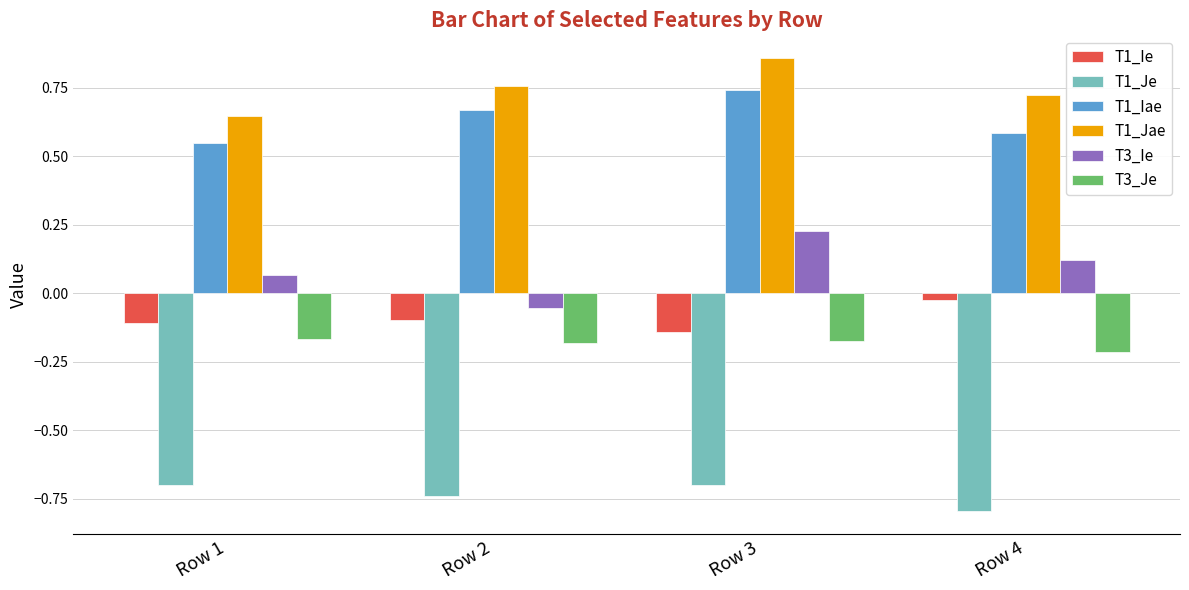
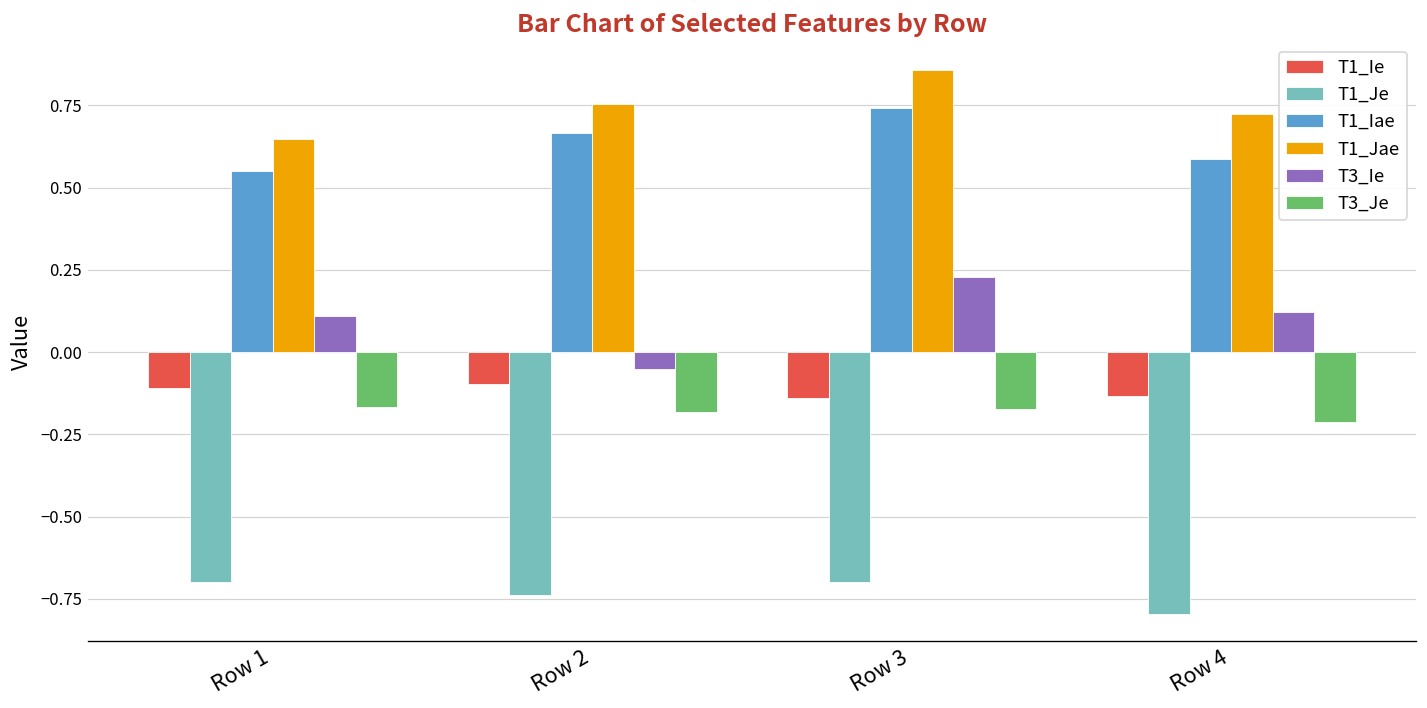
T3_Ie, Row 1: 0.07 -> 0.11
T1_Ie, Row 4: -0.02 -> -0.13
